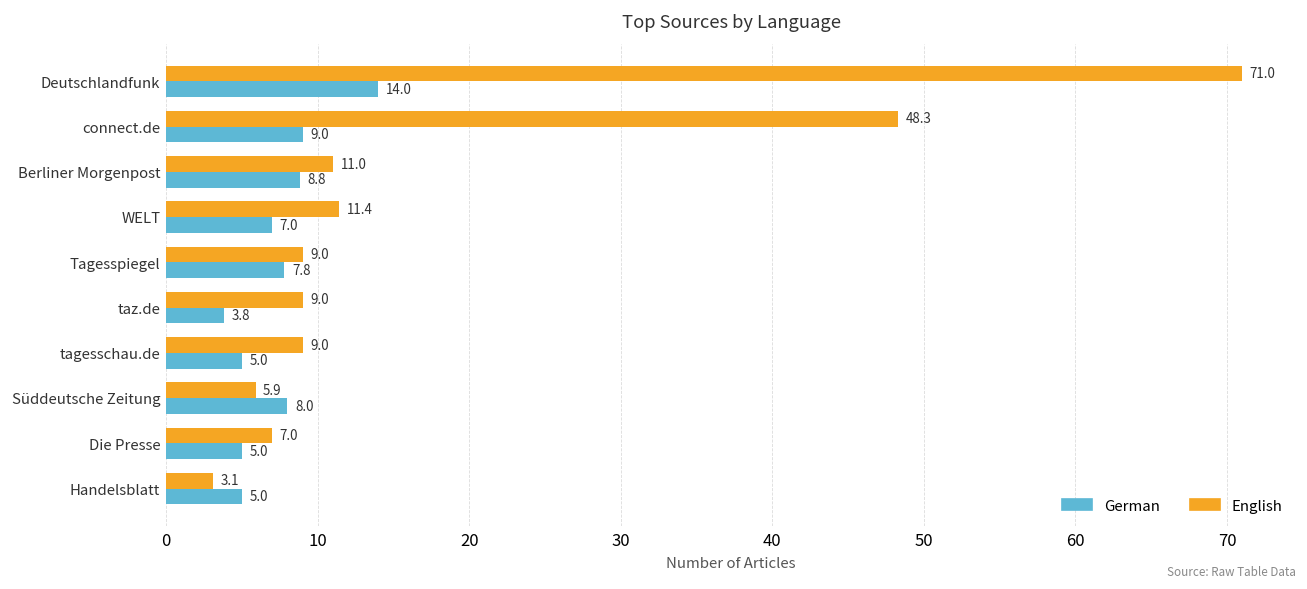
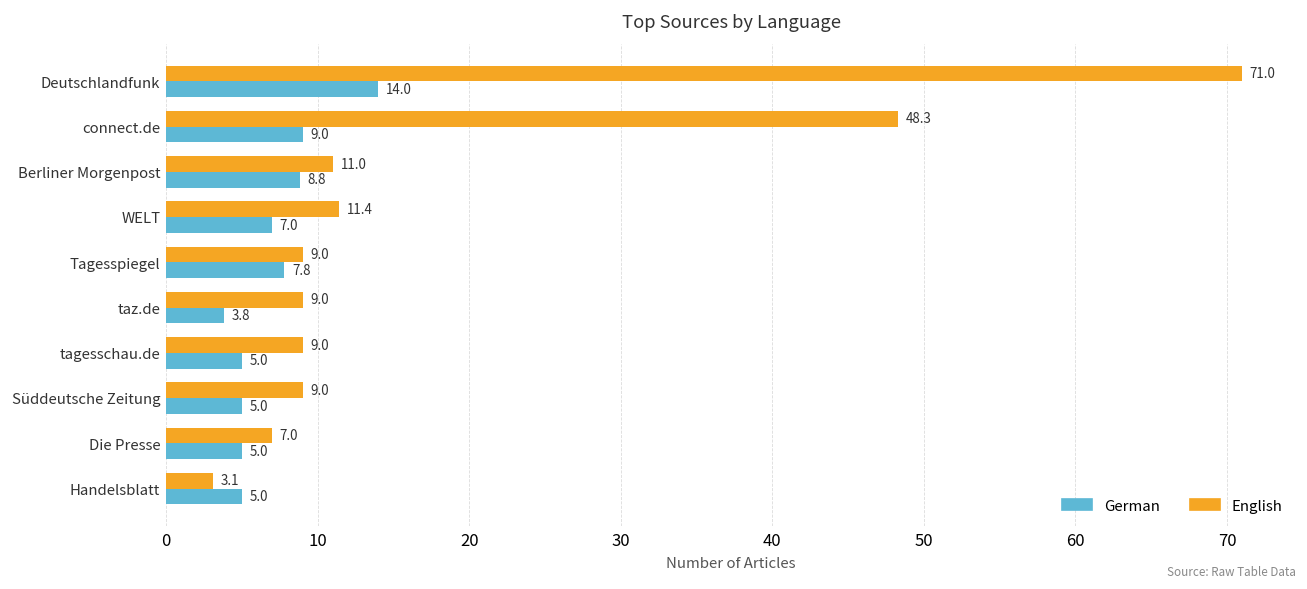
English, Süddeutsche Zeitung: 5.9 -> 9.0
German, Süddeutsche Zeitung: 8.0 -> 5.0
